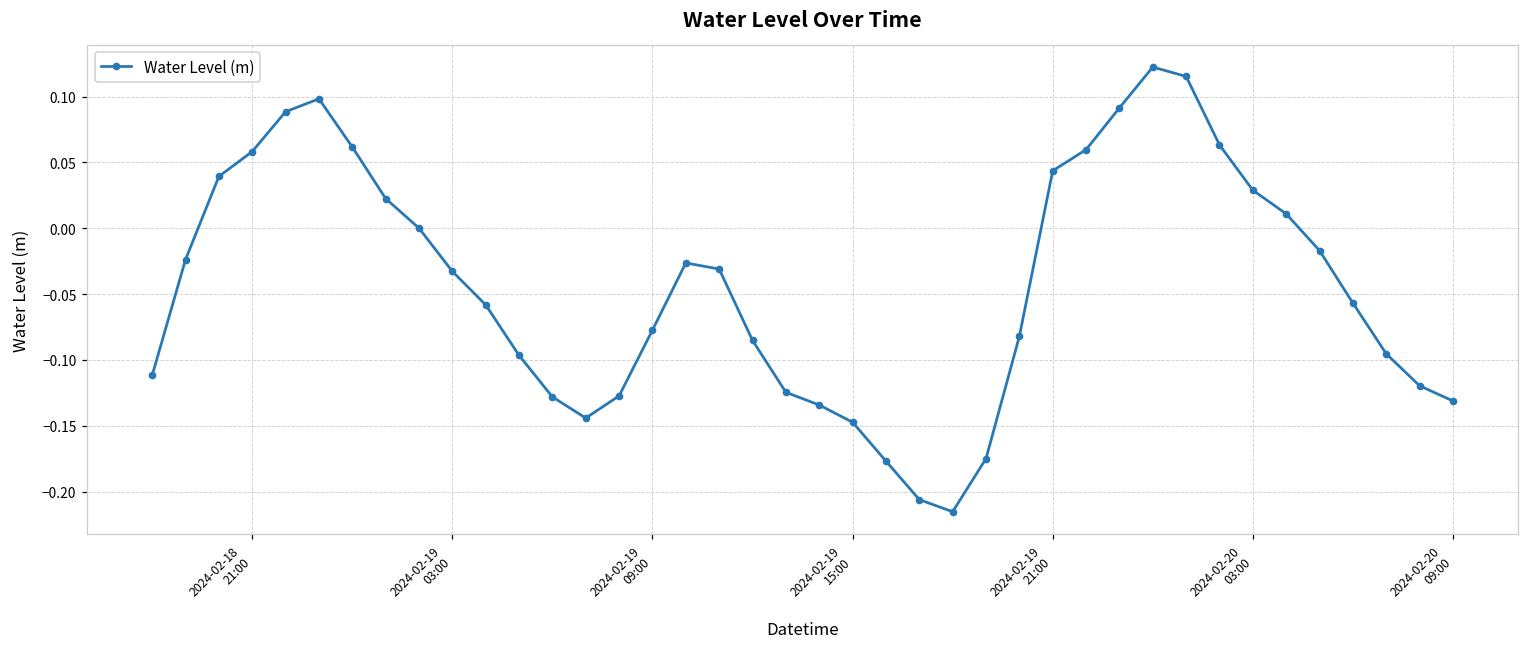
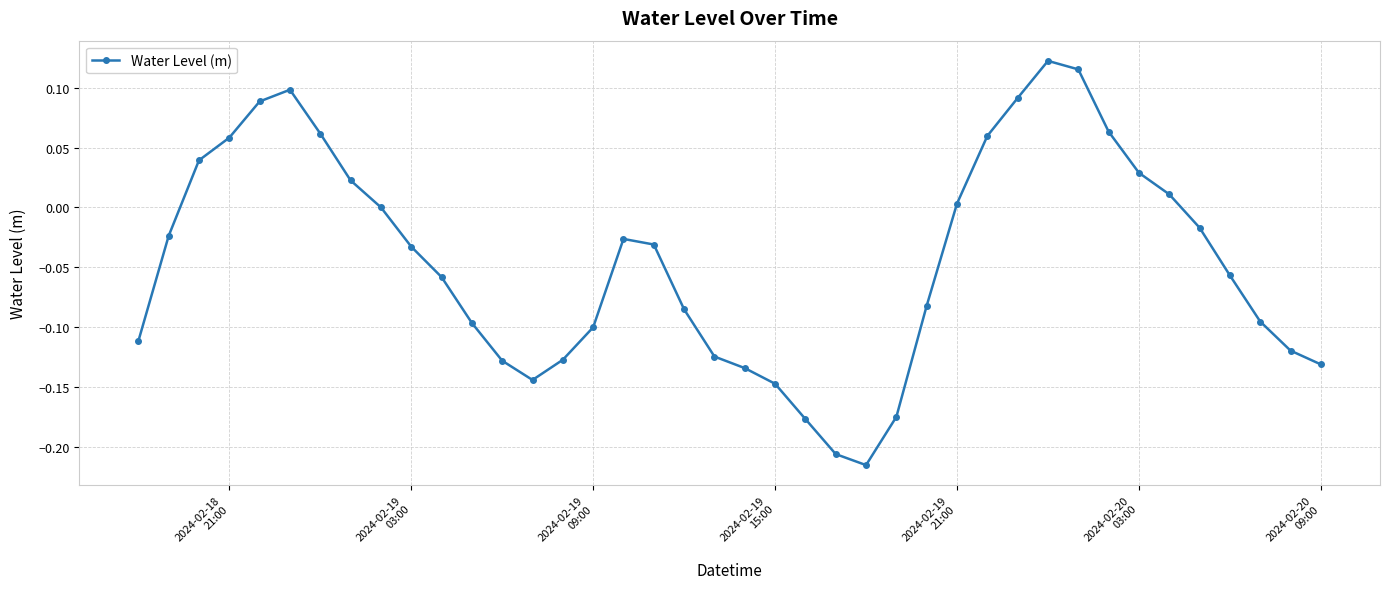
2024-02-19 09:00: -0.077 -> -0.100
2024-02-19 21:00: 0.044 -> 0.003
